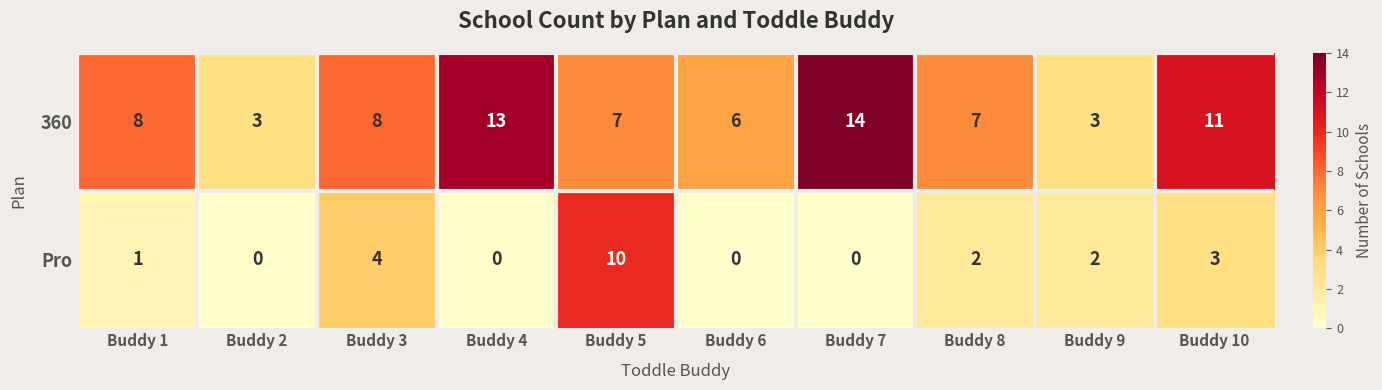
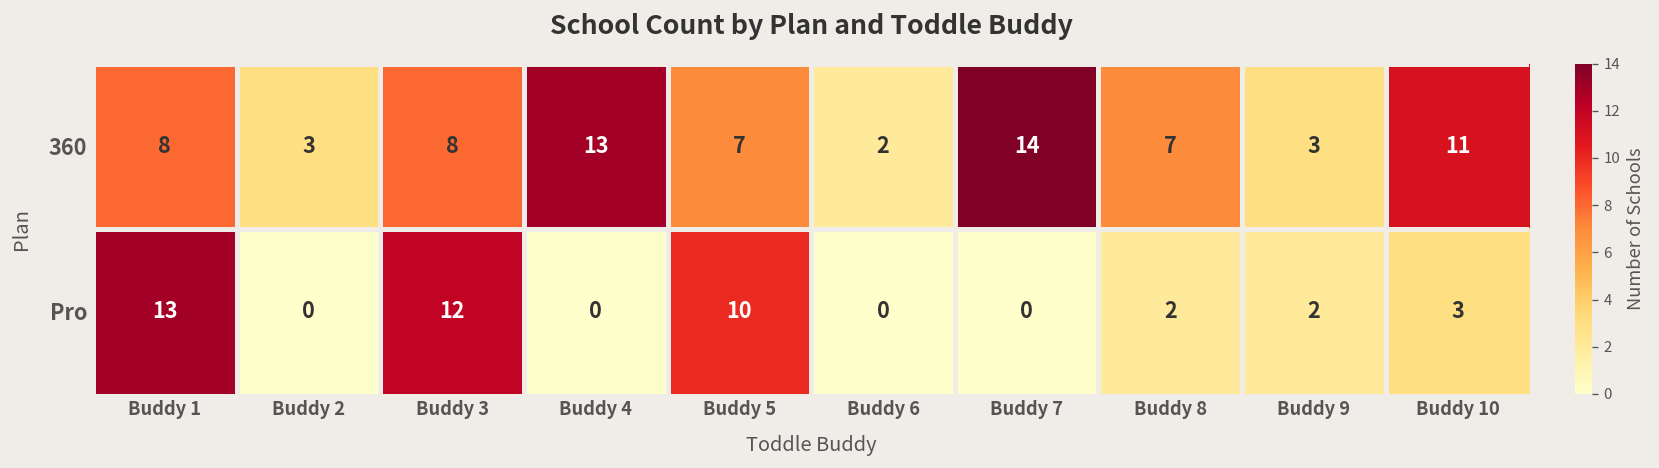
360, Buddy 6: 6 -> 2
Pro, Buddy 1: 1 -> 13
Pro, Buddy 3: 4 -> 12
